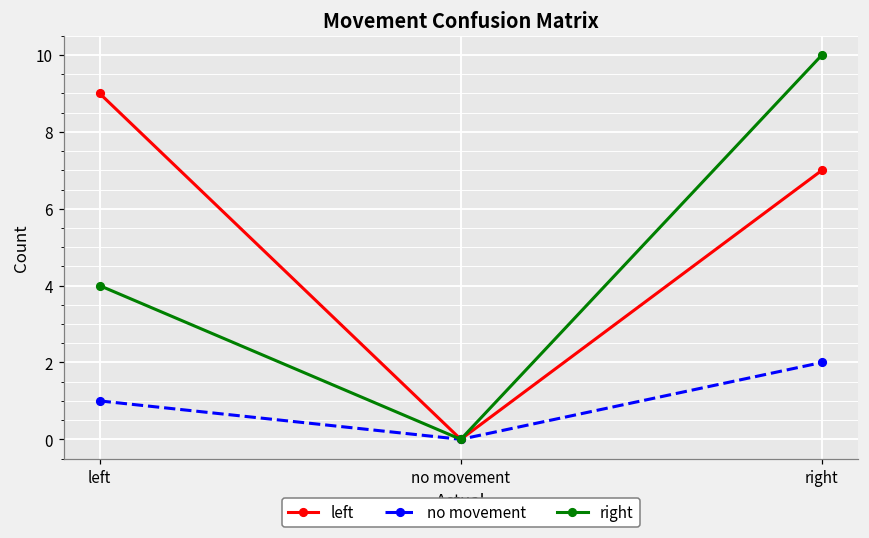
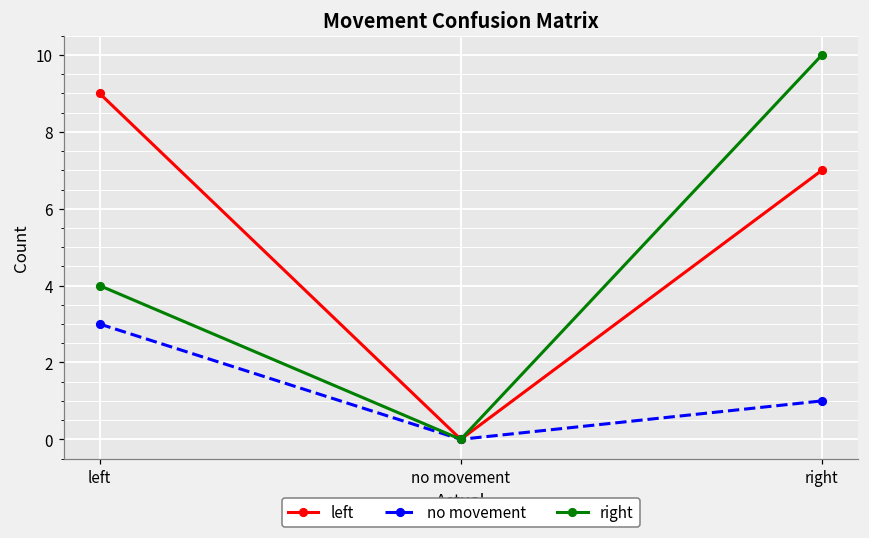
no movement, left: 1 -> 3
no movement, right: 2 -> 1
